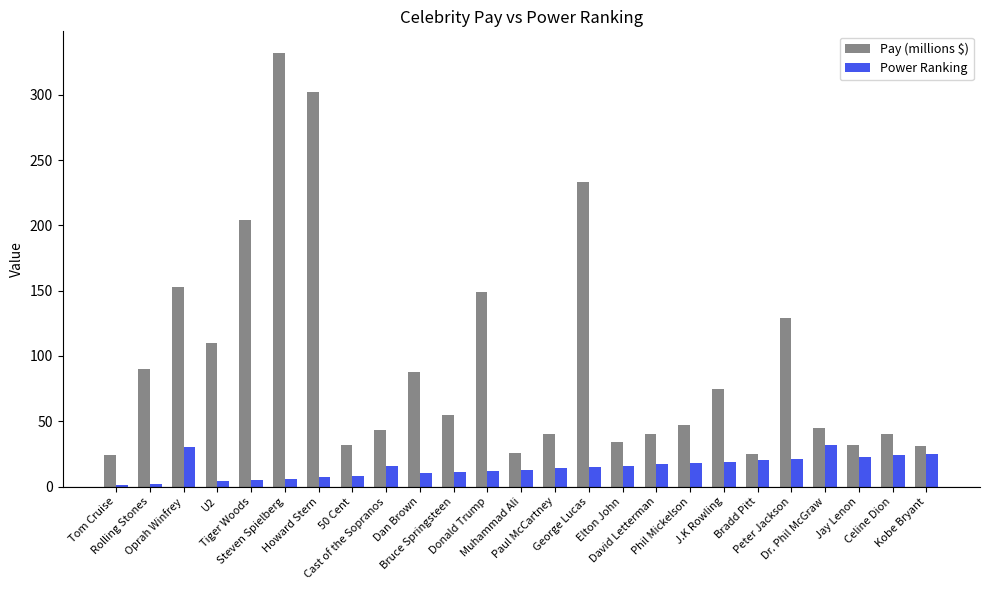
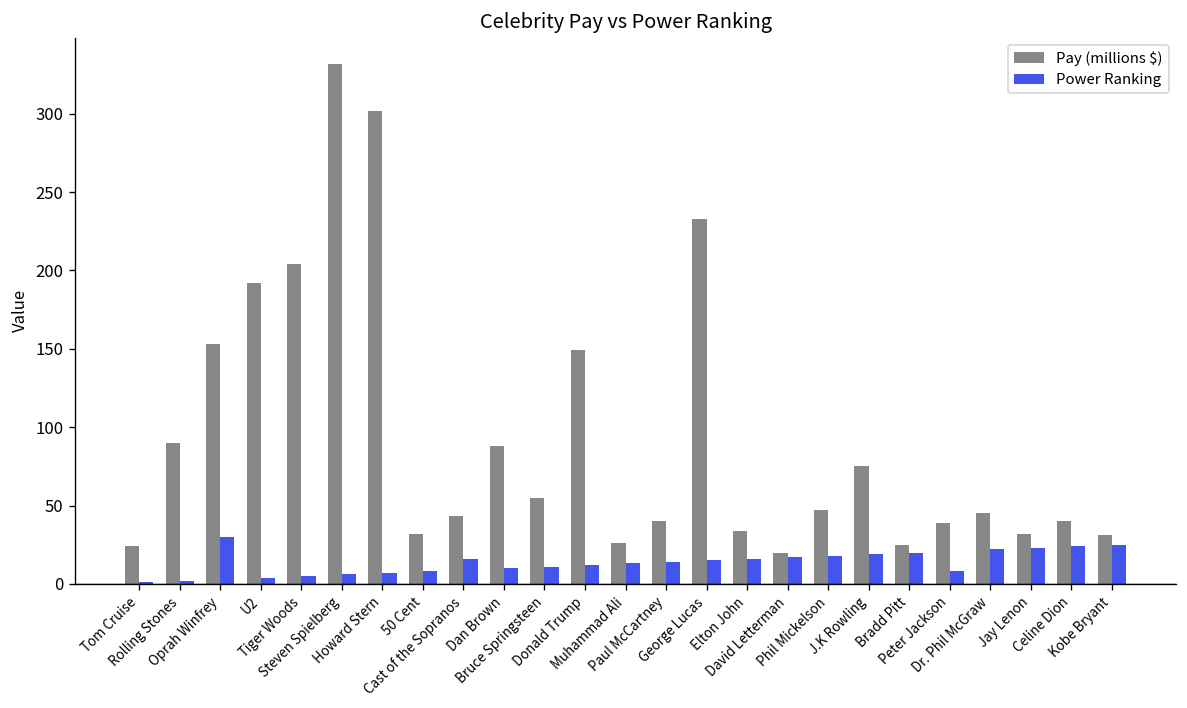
Pay (millions $), U2: 110 -> 192
Pay (millions $), David Letterman: 40 -> 20
Pay (millions $), Peter Jackson: 129 -> 39
Power Ranking, Peter Jackson: 21 -> 8
Power Ranking, Dr. Phil McGraw: 32 -> 22
